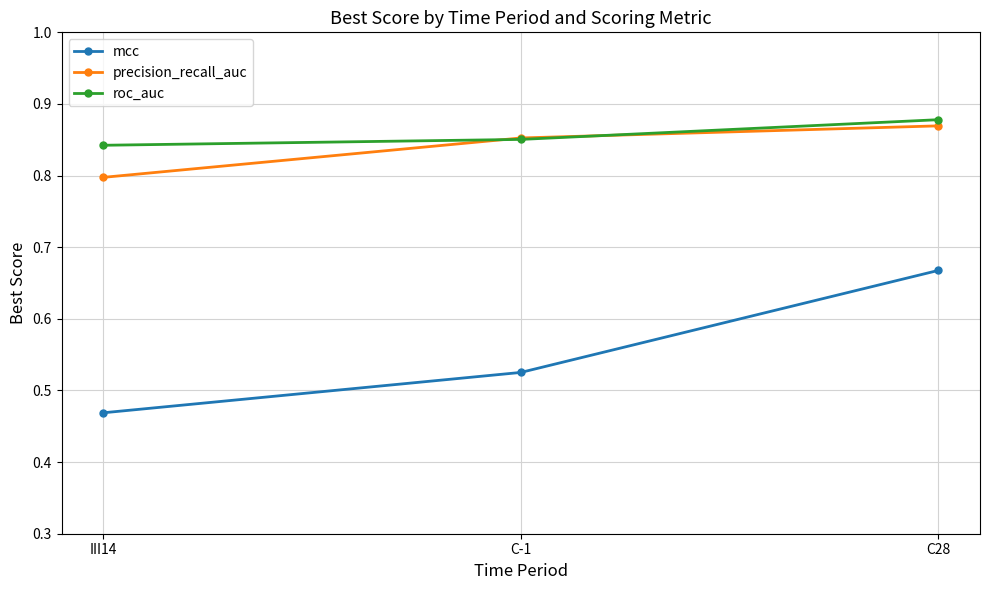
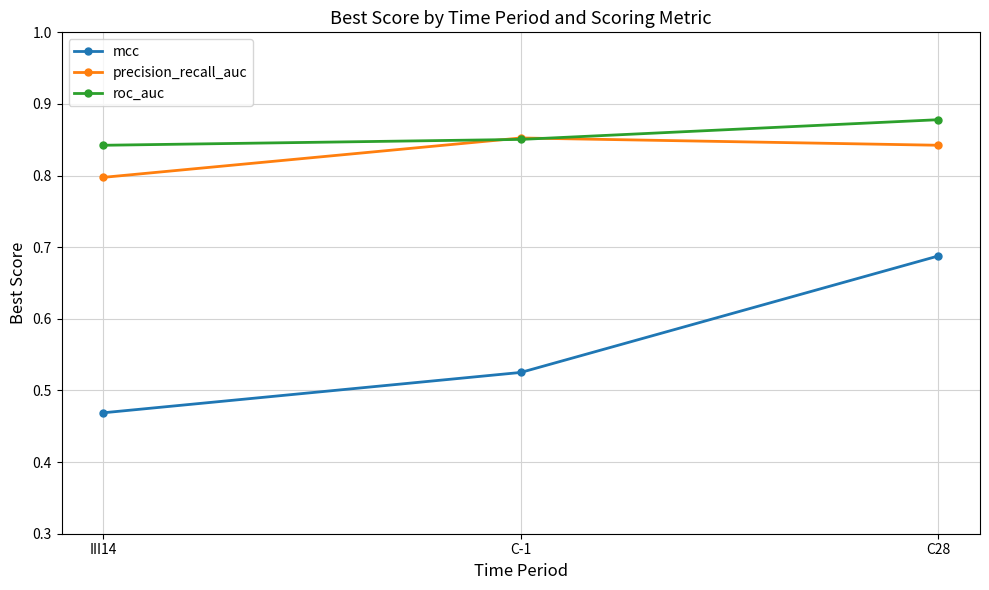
mcc, C28: 0.67 -> 0.69
precision_recall_auc, C28: 0.87 -> 0.84
